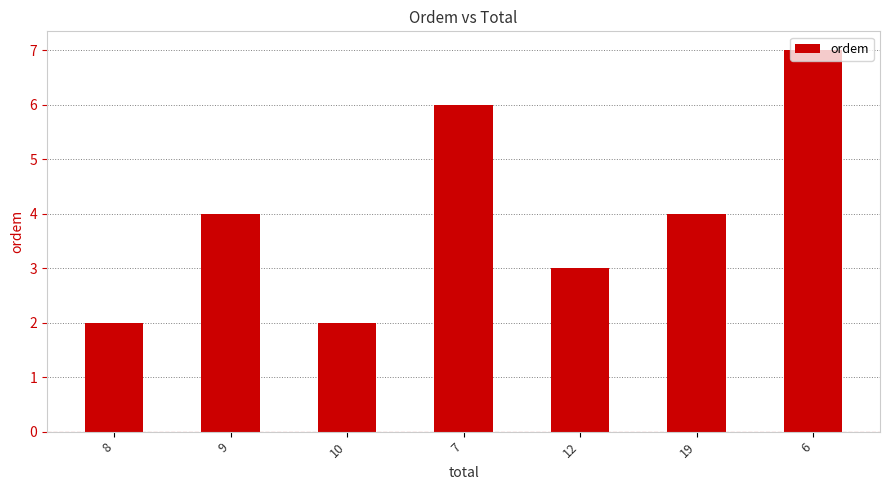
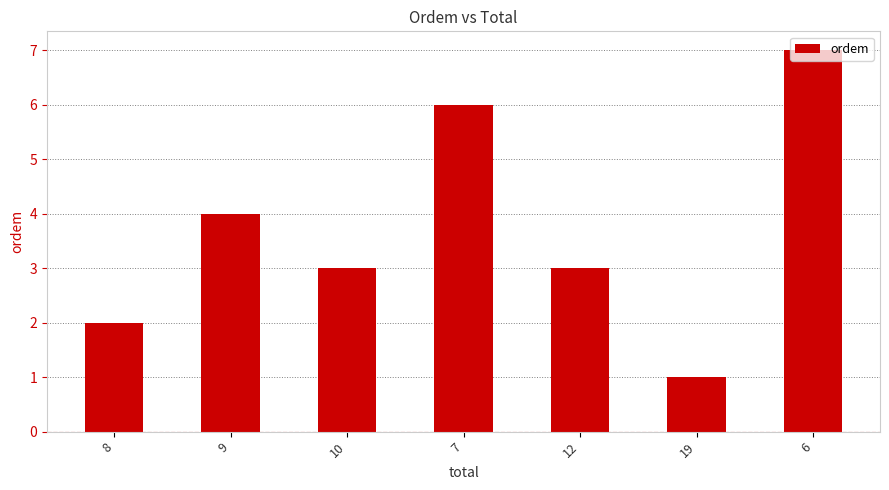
10: 2 -> 3
19: 4 -> 1
